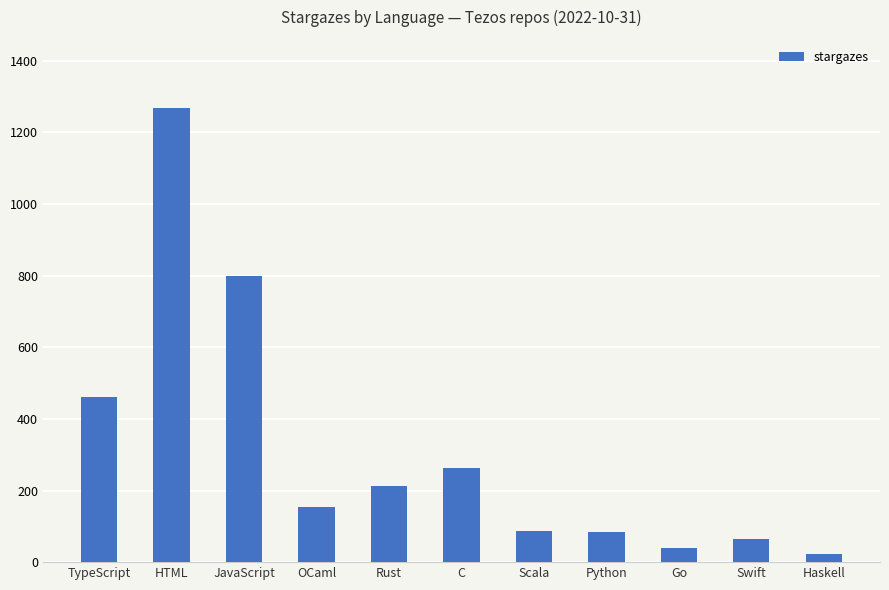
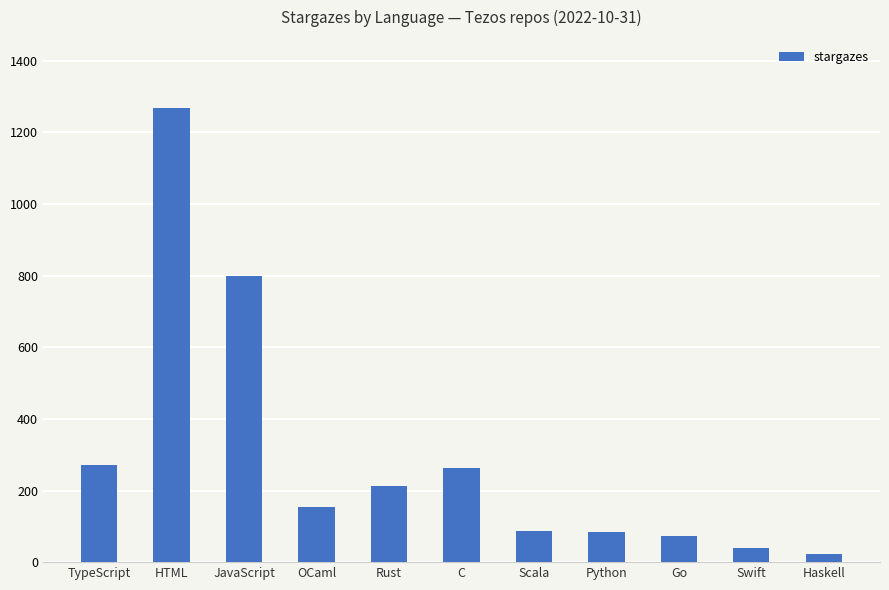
TypeScript: 460 -> 270
Go: 40 -> 70
Swift: 70 -> 40
